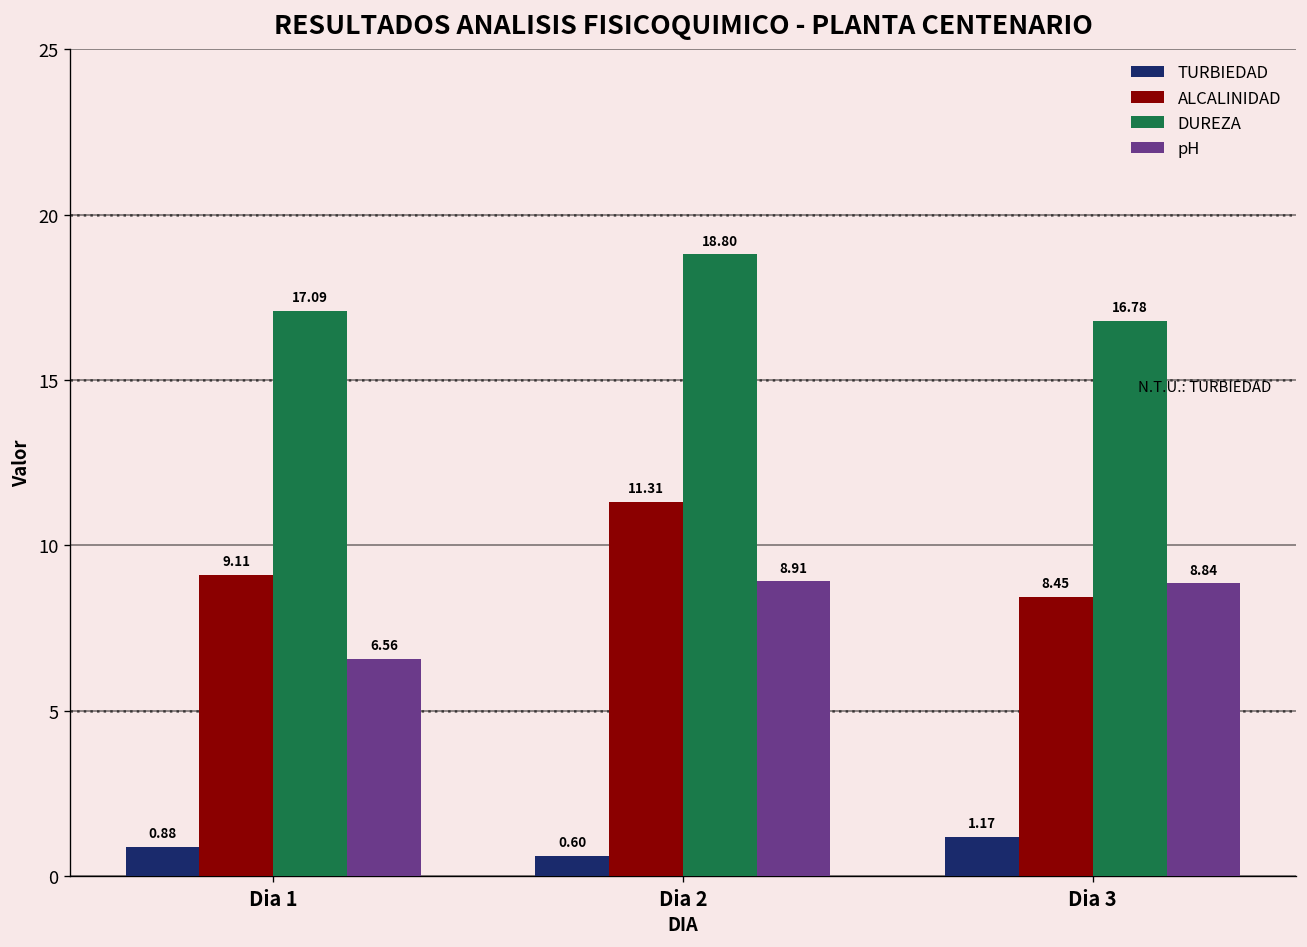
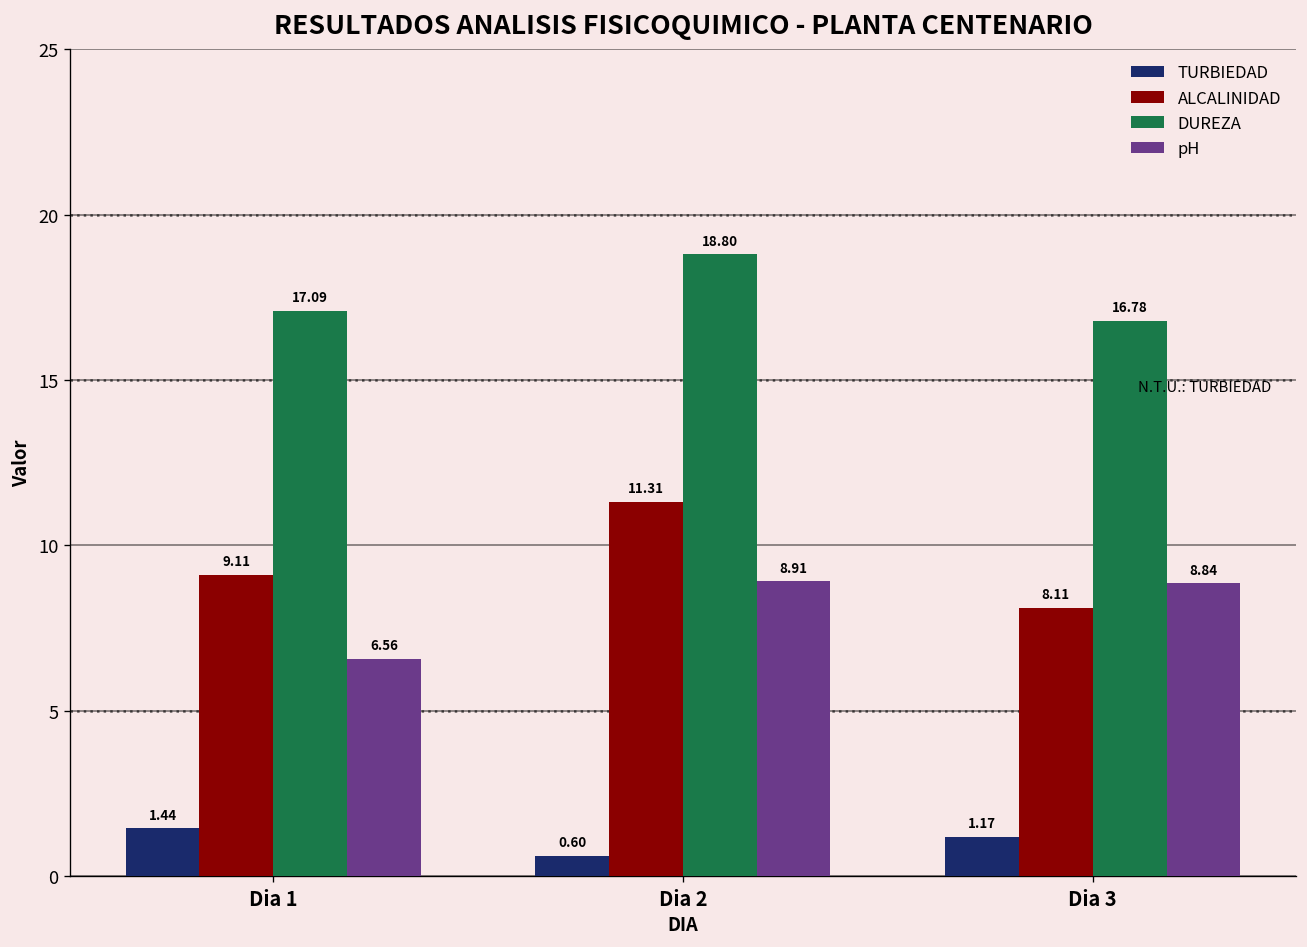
TURBIEDAD, Dia 1: 0.88 -> 1.44
ALCALINIDAD, Dia 3: 8.45 -> 8.11
